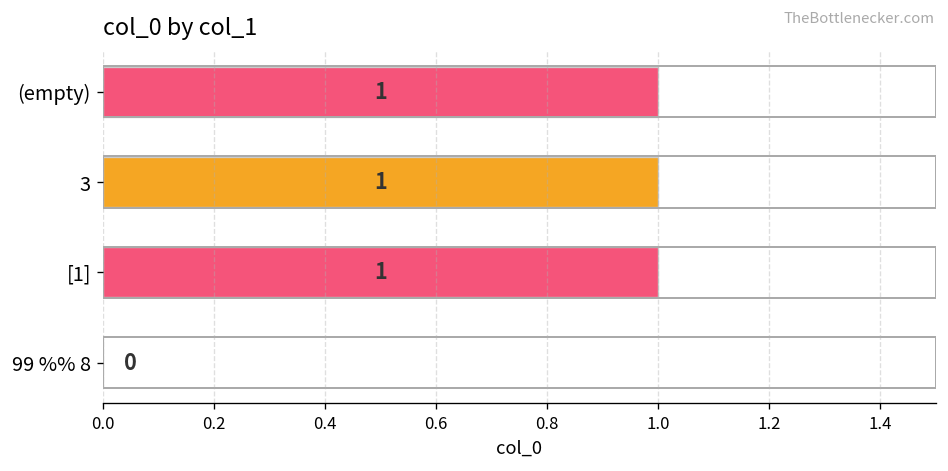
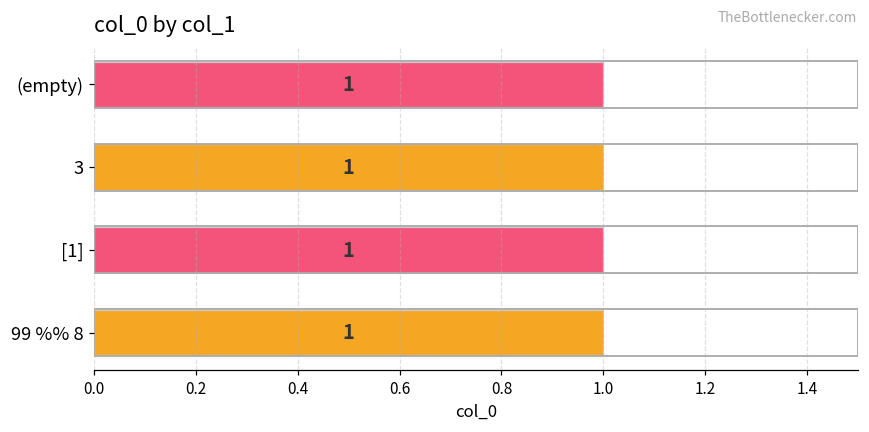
99 %% 8: 0 -> 1
